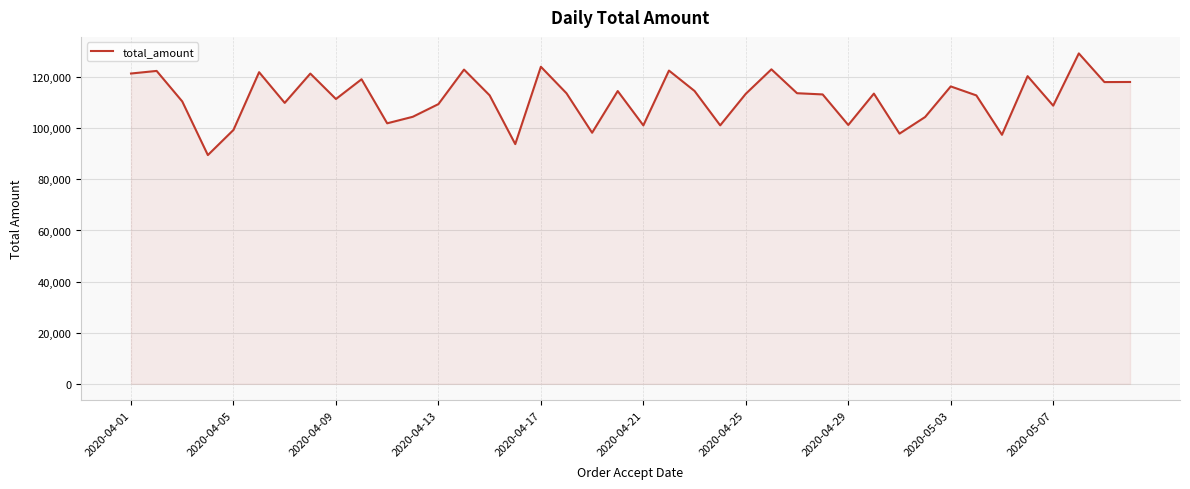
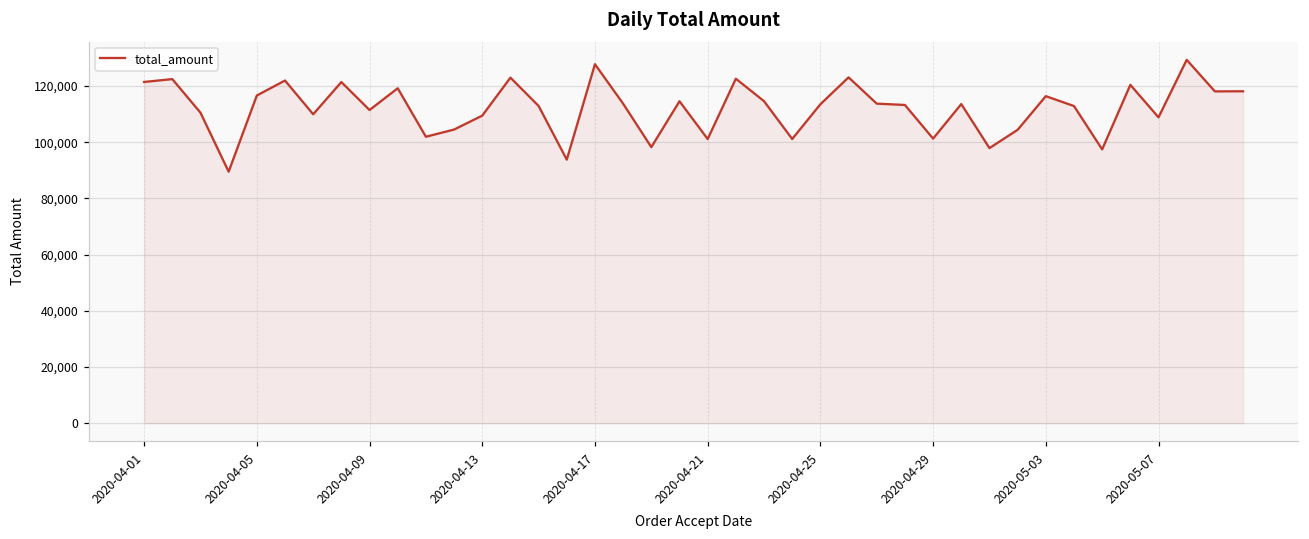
2020-04-05: 99,000 -> 117,000
2020-04-17: 124,000 -> 128,000
